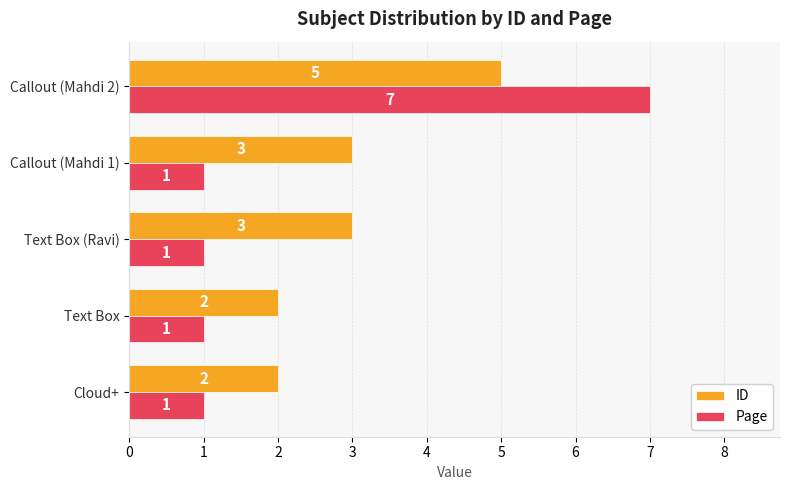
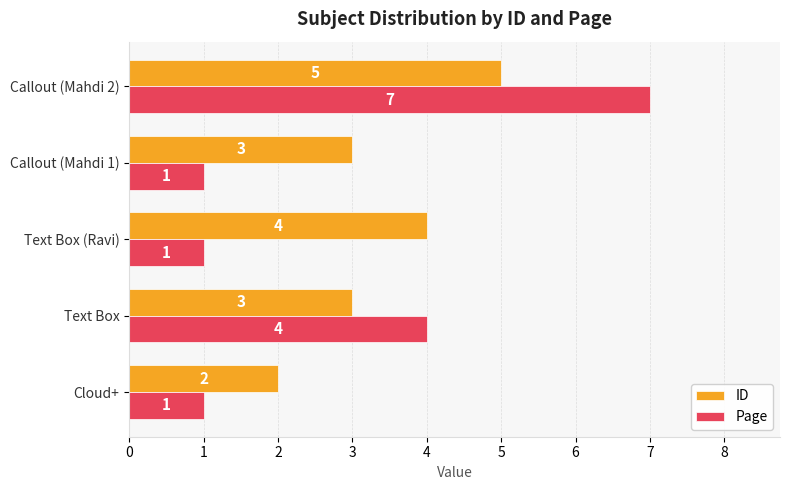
ID, Text Box (Ravi): 3 -> 4
ID, Text Box: 2 -> 3
Page, Text Box: 1 -> 4
